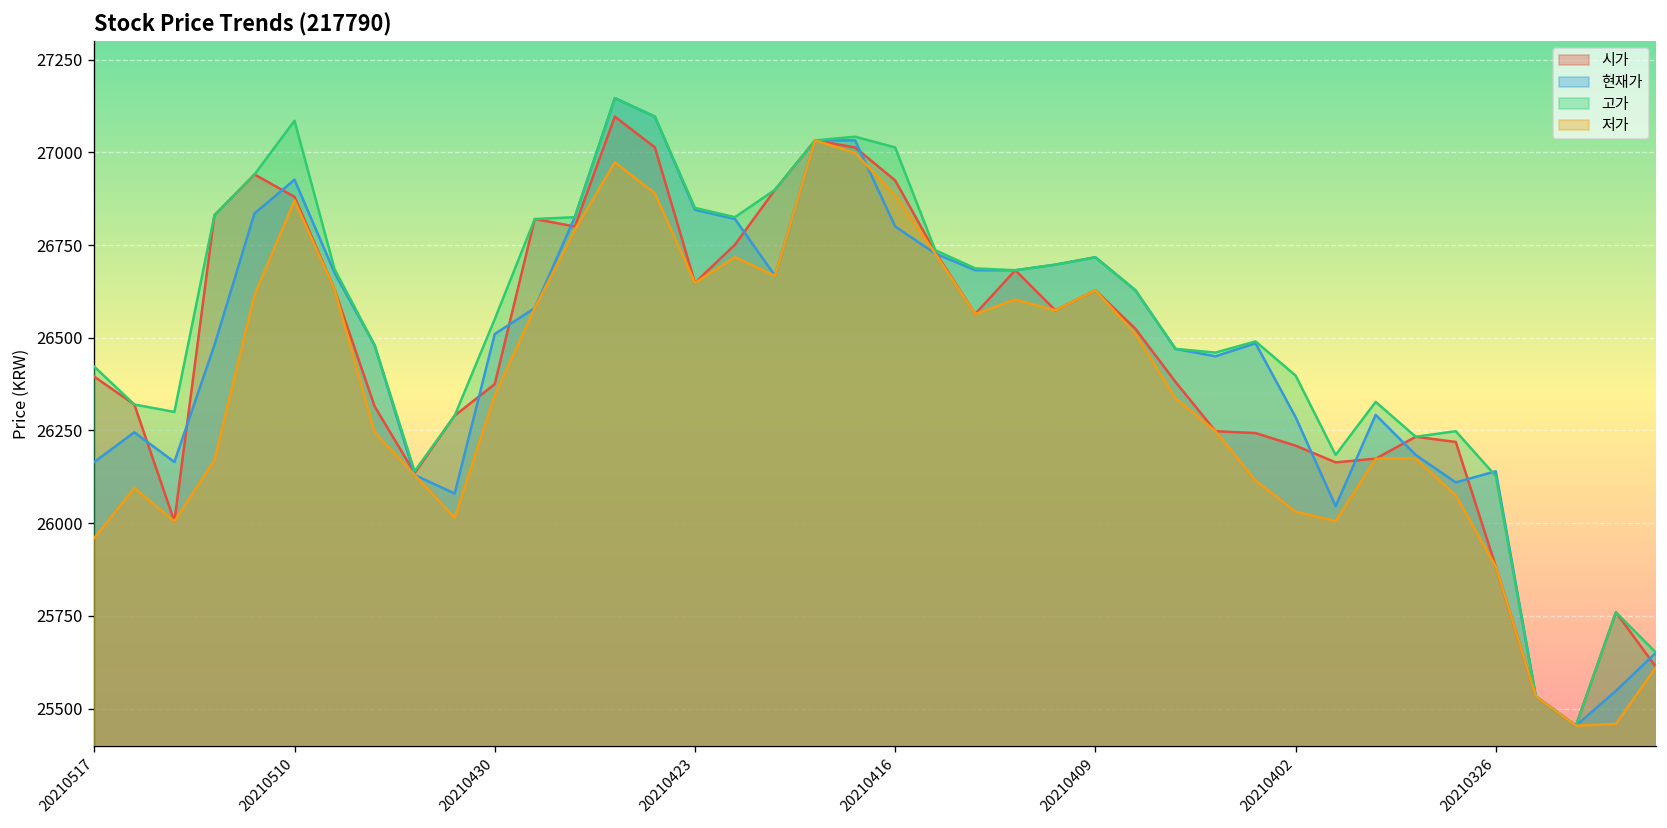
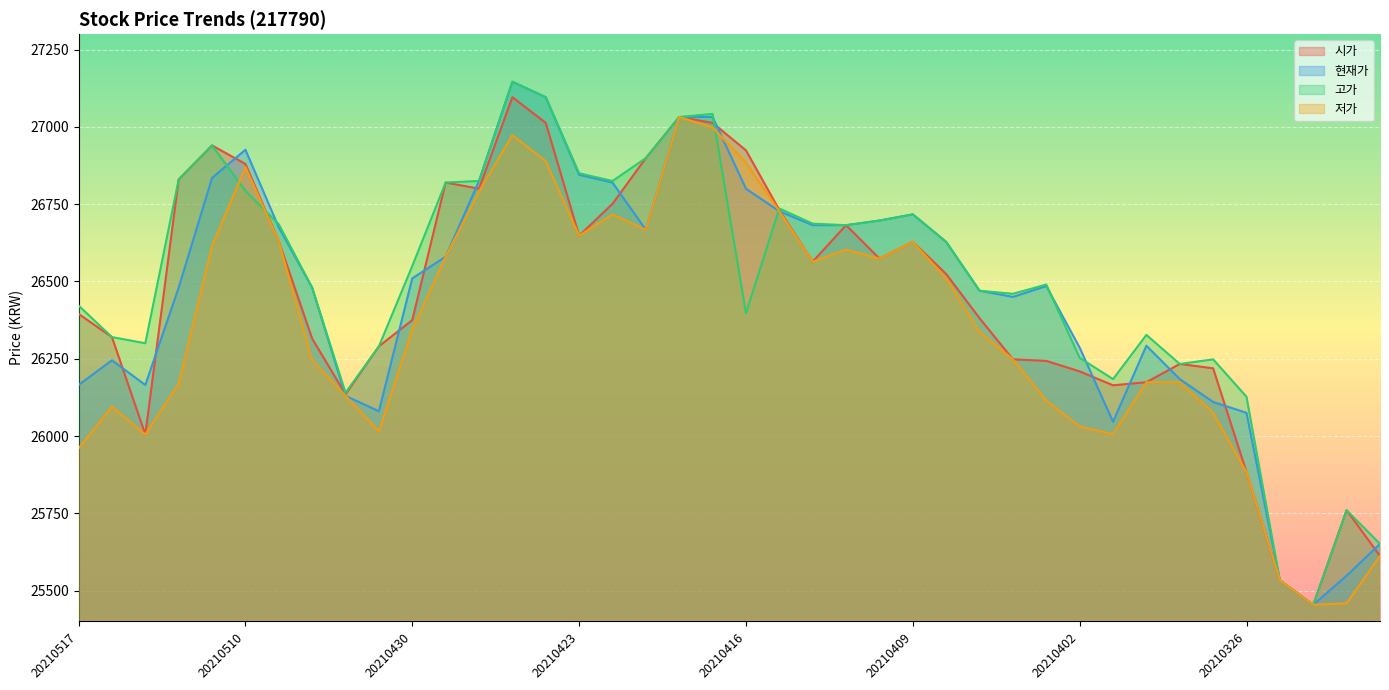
고가, 20210510: 27090 -> 26790
고가, 20210416: 27010 -> 26400
고가, 20210402: 26400 -> 26250
현재가, 20210326: 26140 -> 26080
